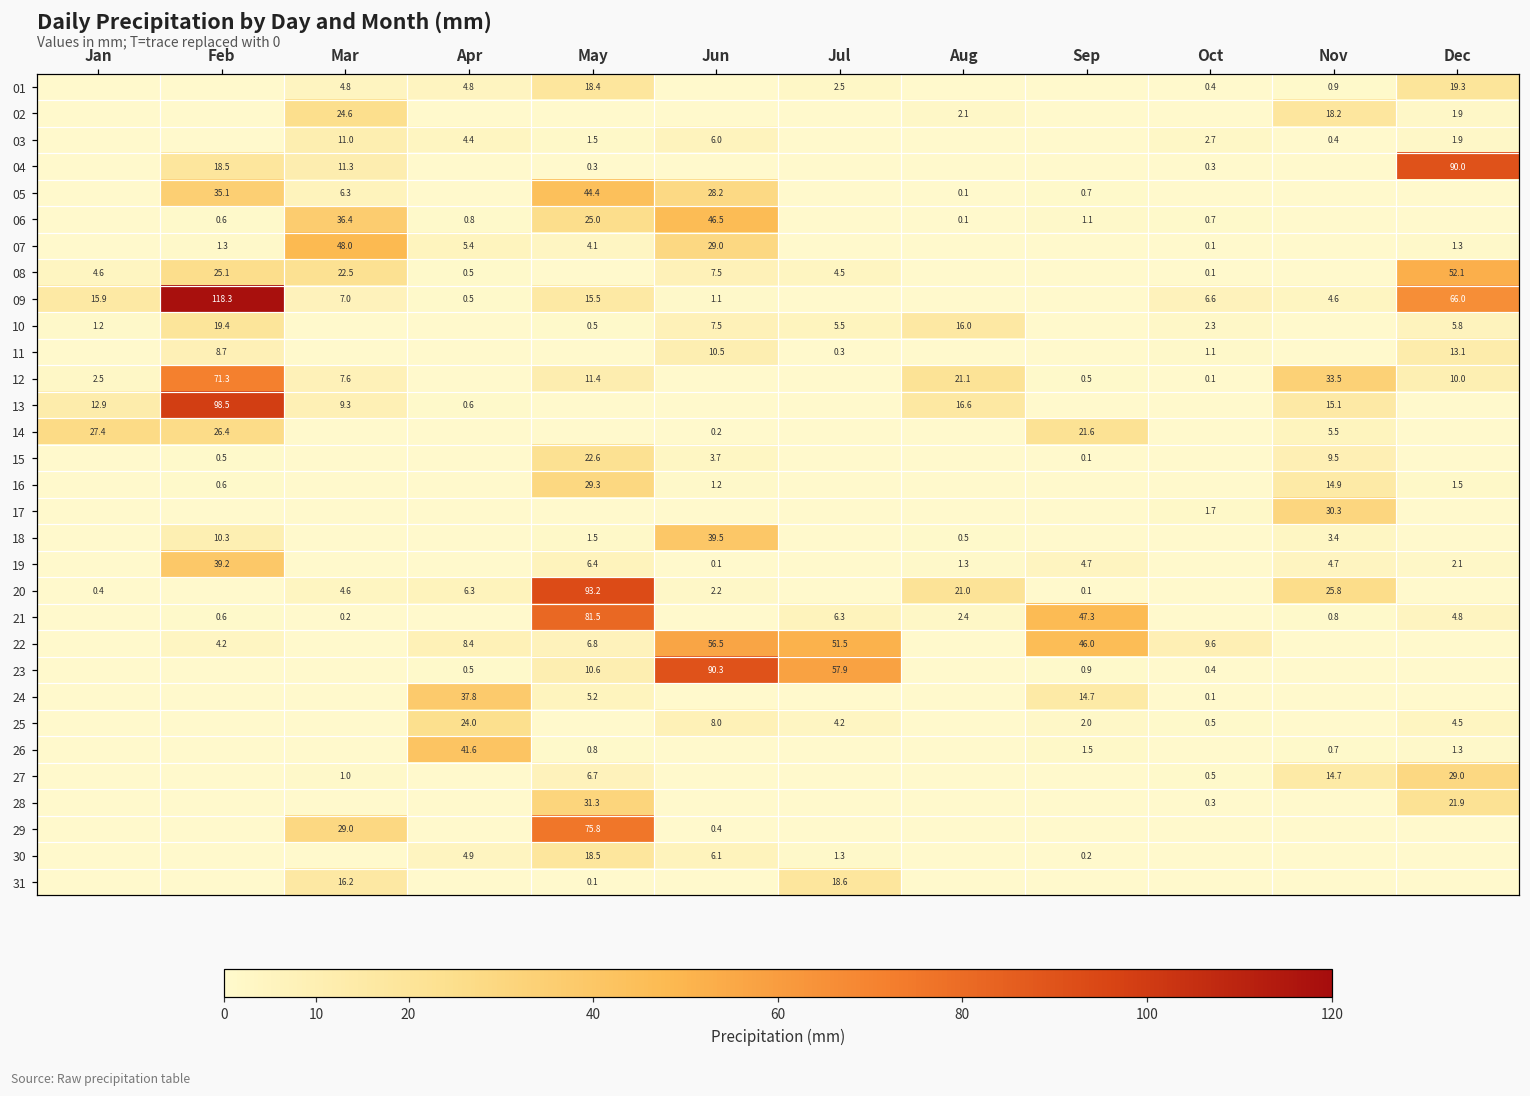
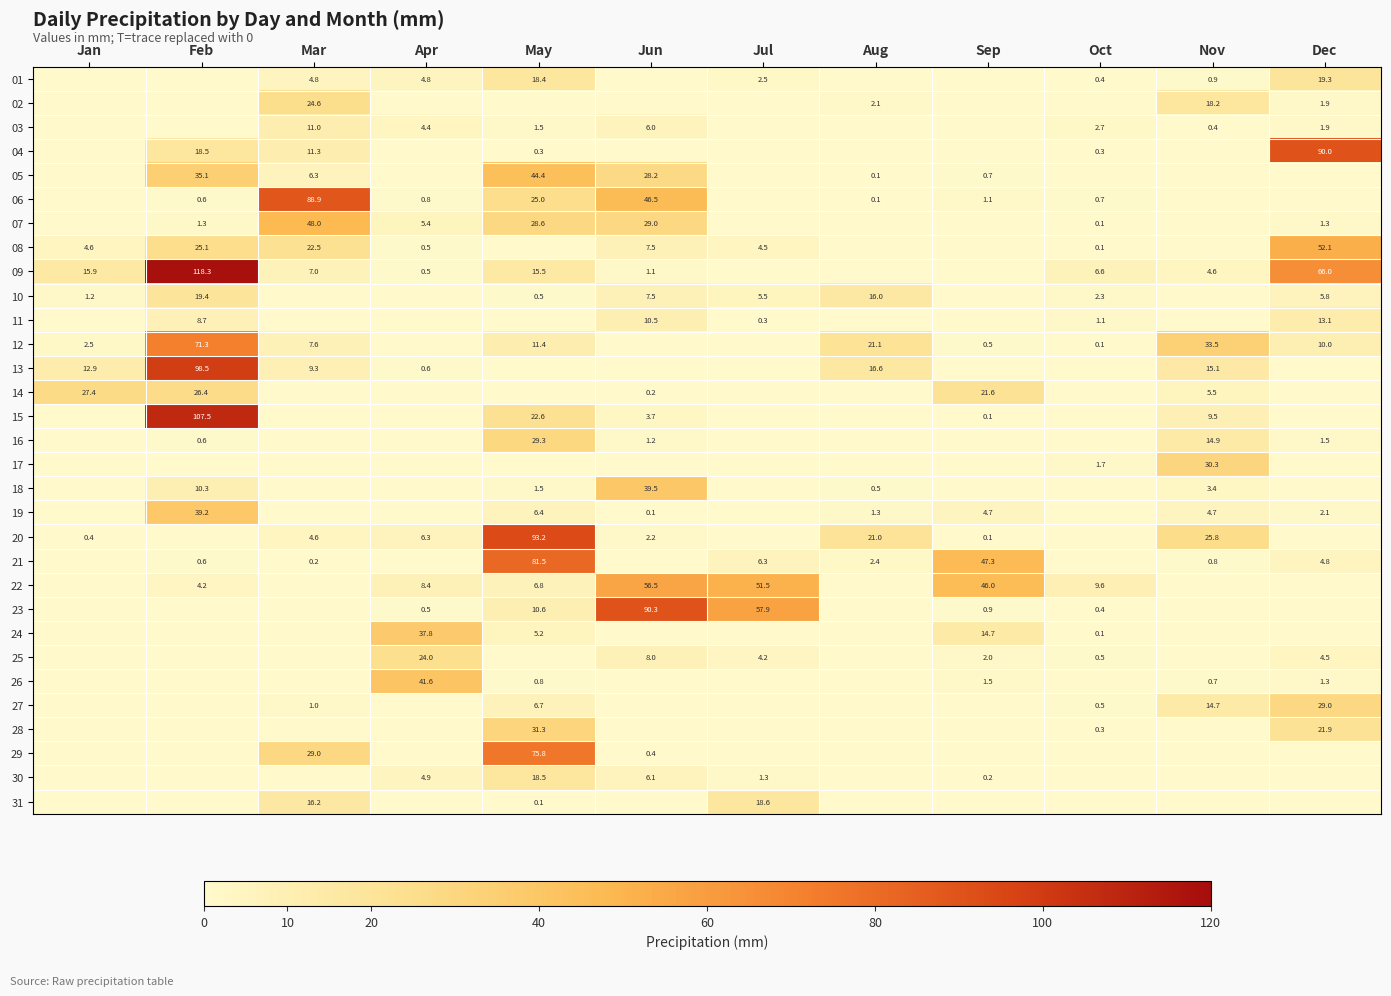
06, Mar: 36.4 -> 88.9
07, May: 4.1 -> 28.6
15, Feb: 0.5 -> 107.5
